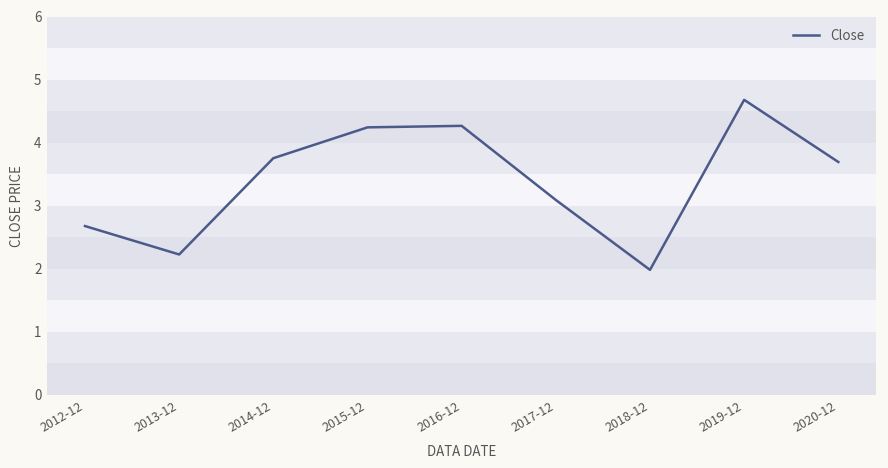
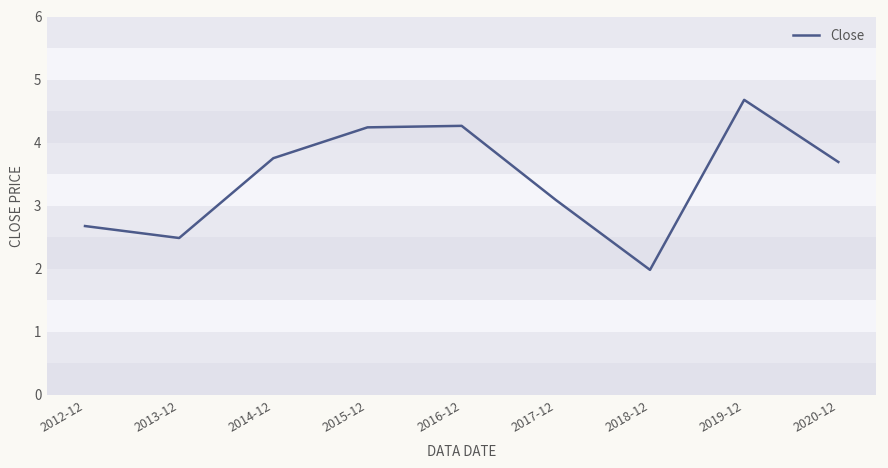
2013-12: 2.2 -> 2.5
